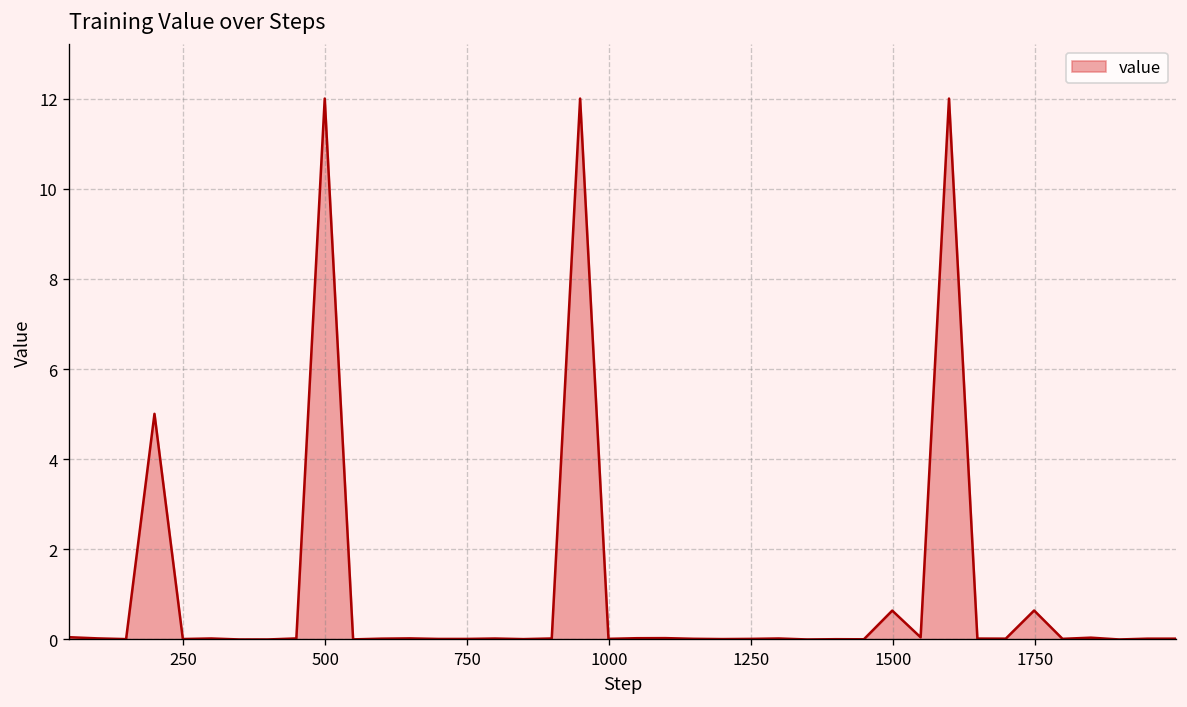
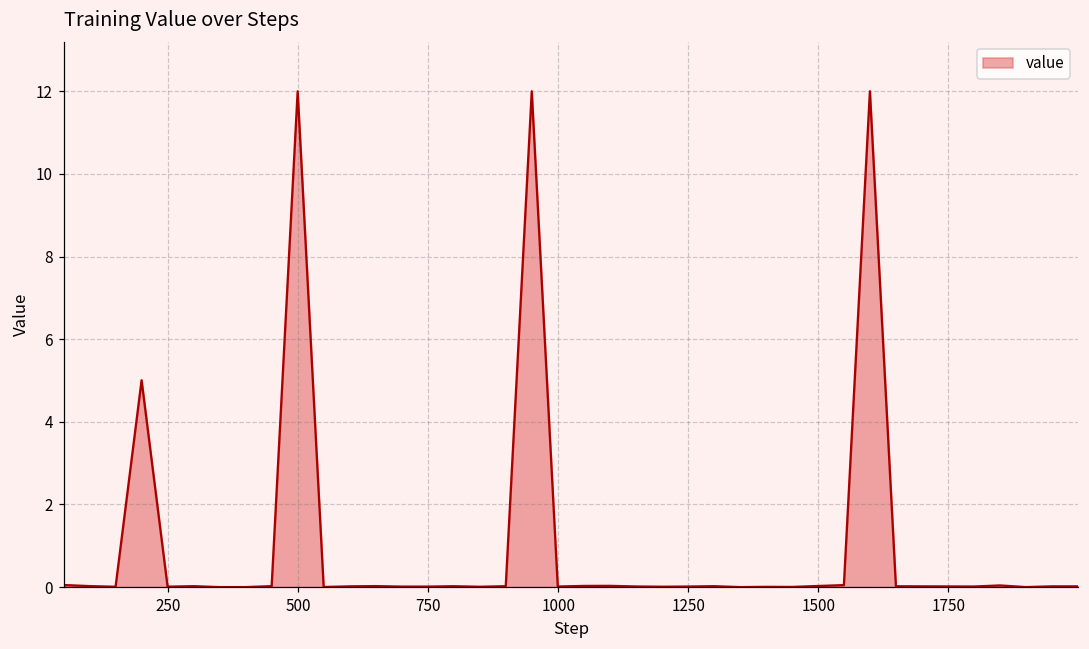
1500: 0.6 -> 0.0
1750: 0.6 -> 0.0
